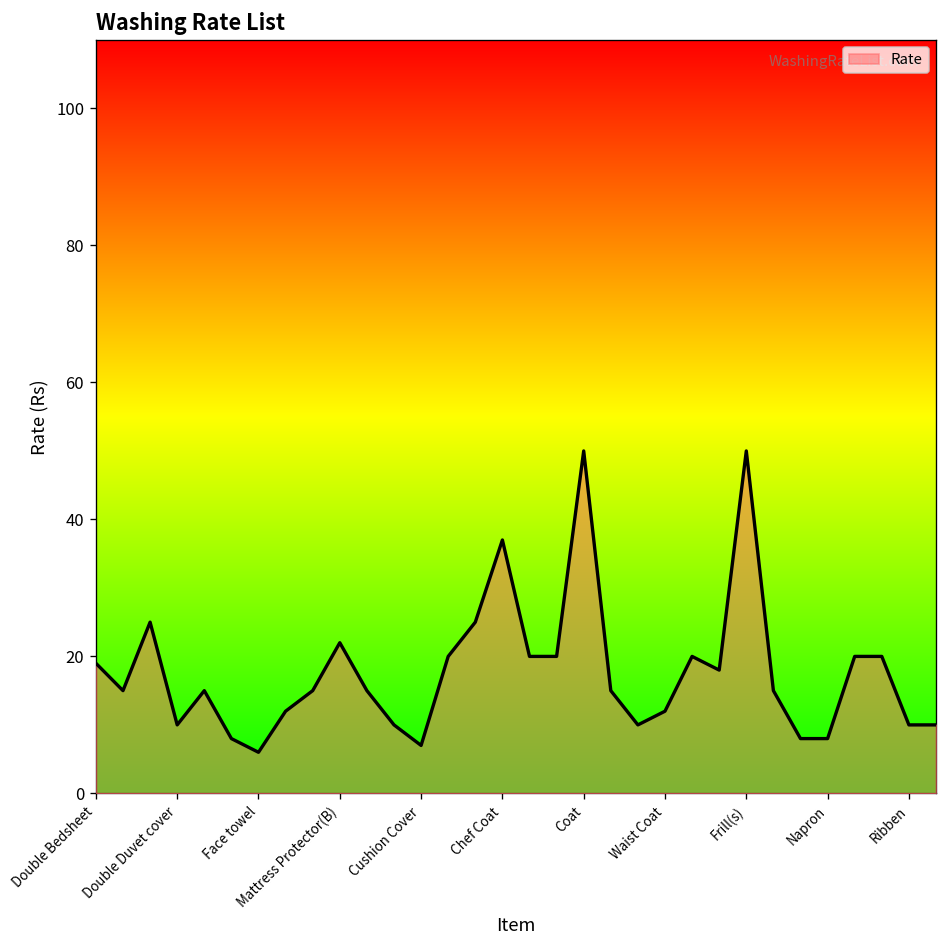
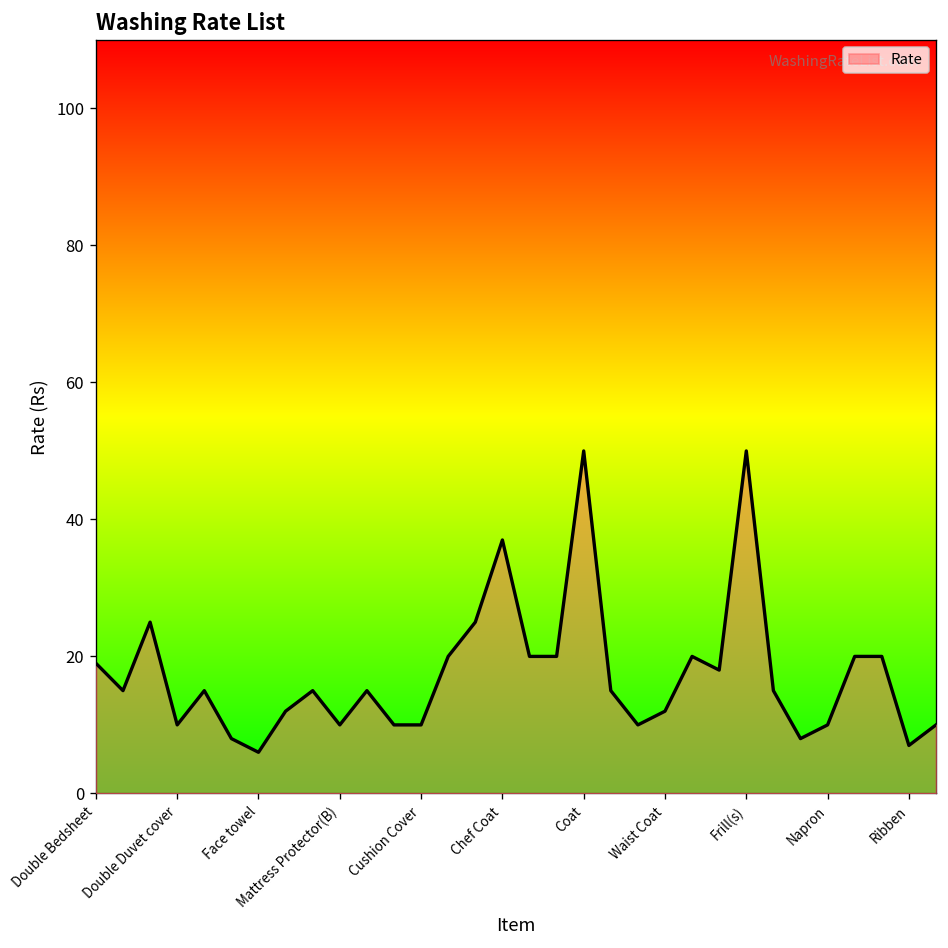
Mattress Protector(B): 22 -> 10
Cushion Cover: 7 -> 10
Napron: 8 -> 10
Ribben: 10 -> 7
